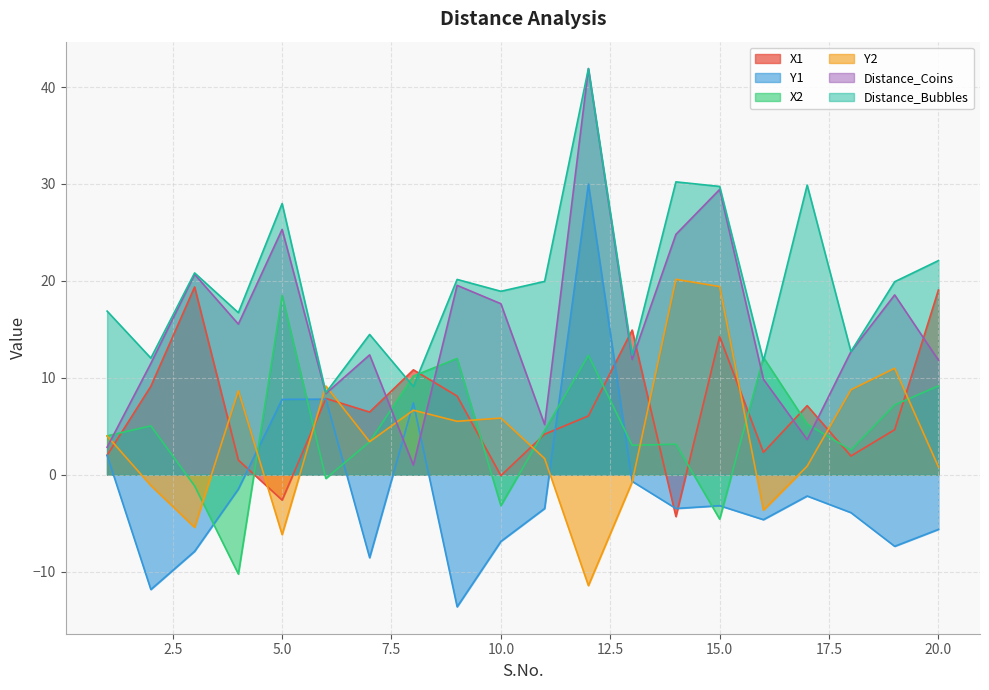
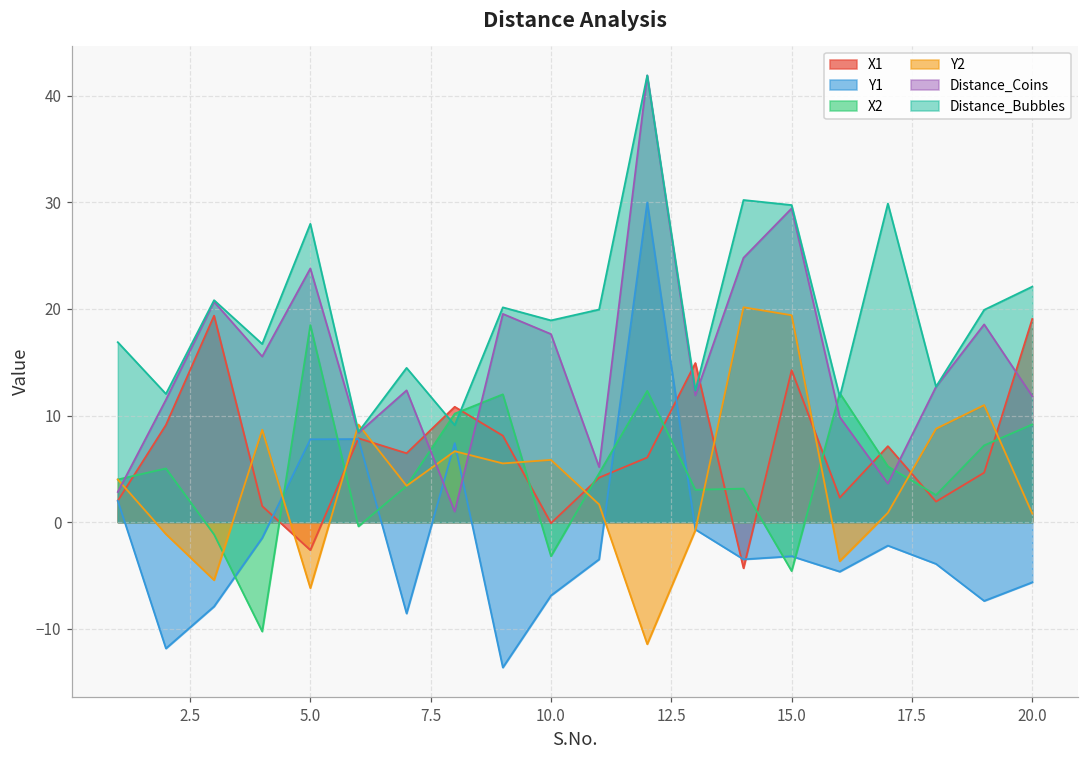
Distance_Coins, 5.0: 25 -> 24
